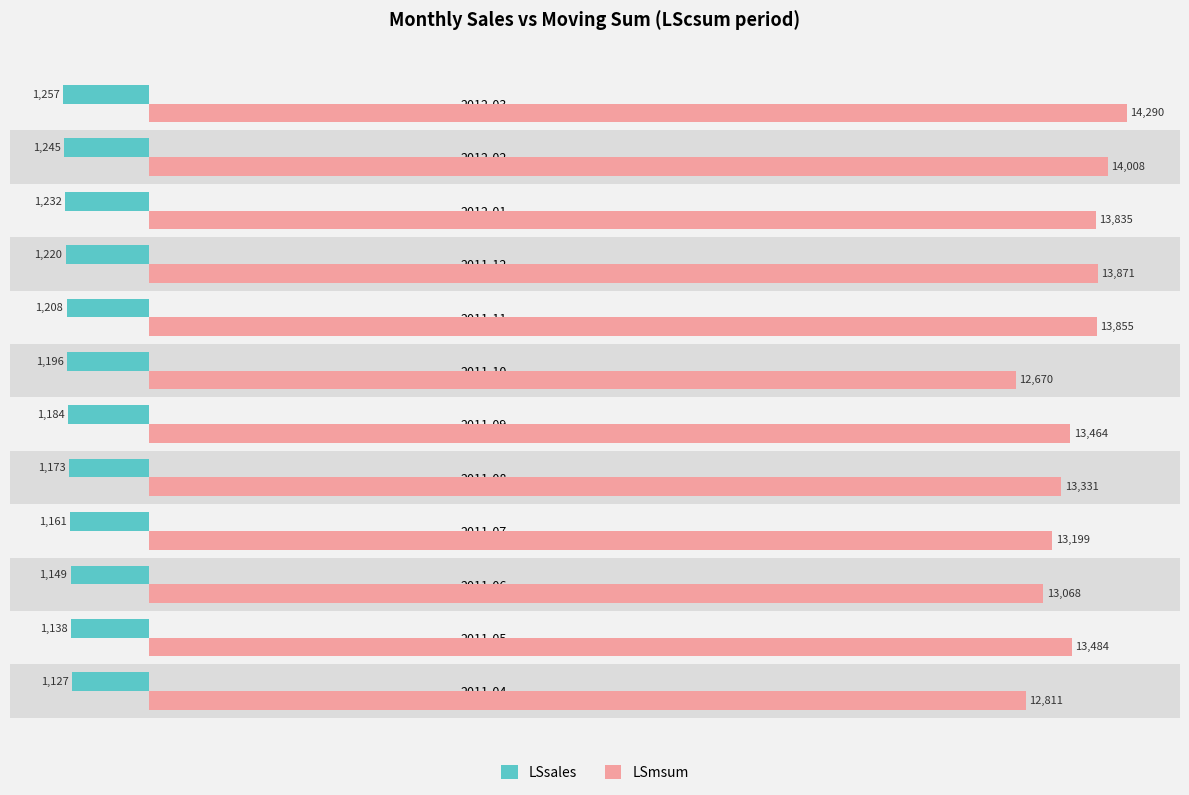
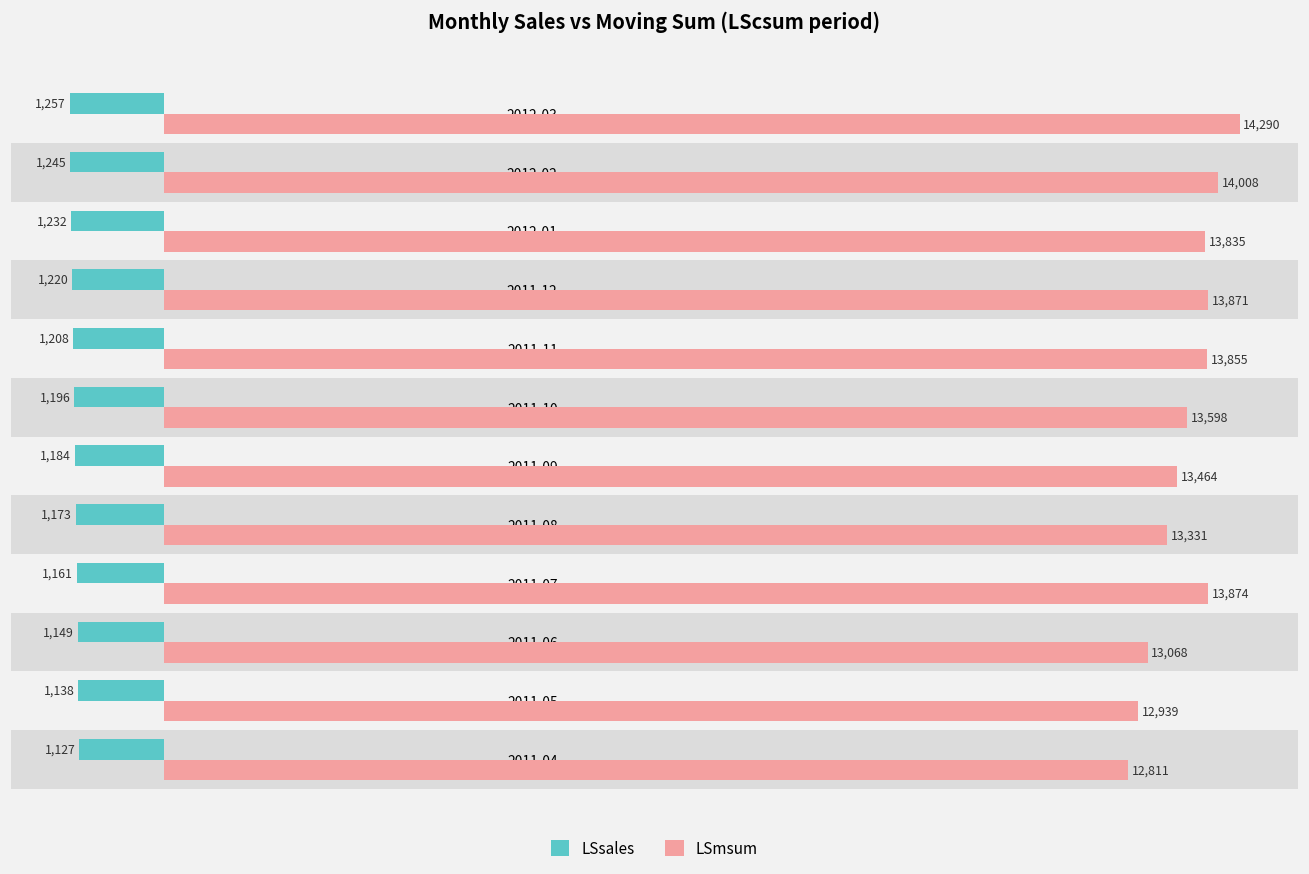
LSmsum, 2011-10: 12,670 -> 13,598
LSmsum, 2011-07: 13,199 -> 13,874
LSmsum, 2011-05: 13,484 -> 12,939
